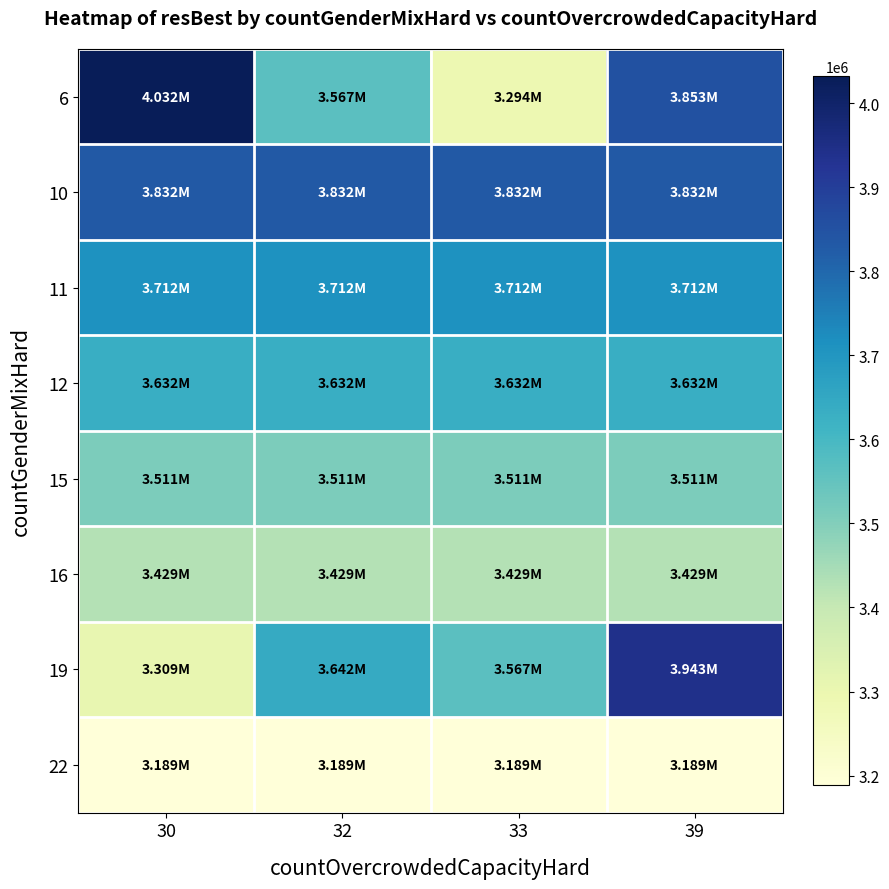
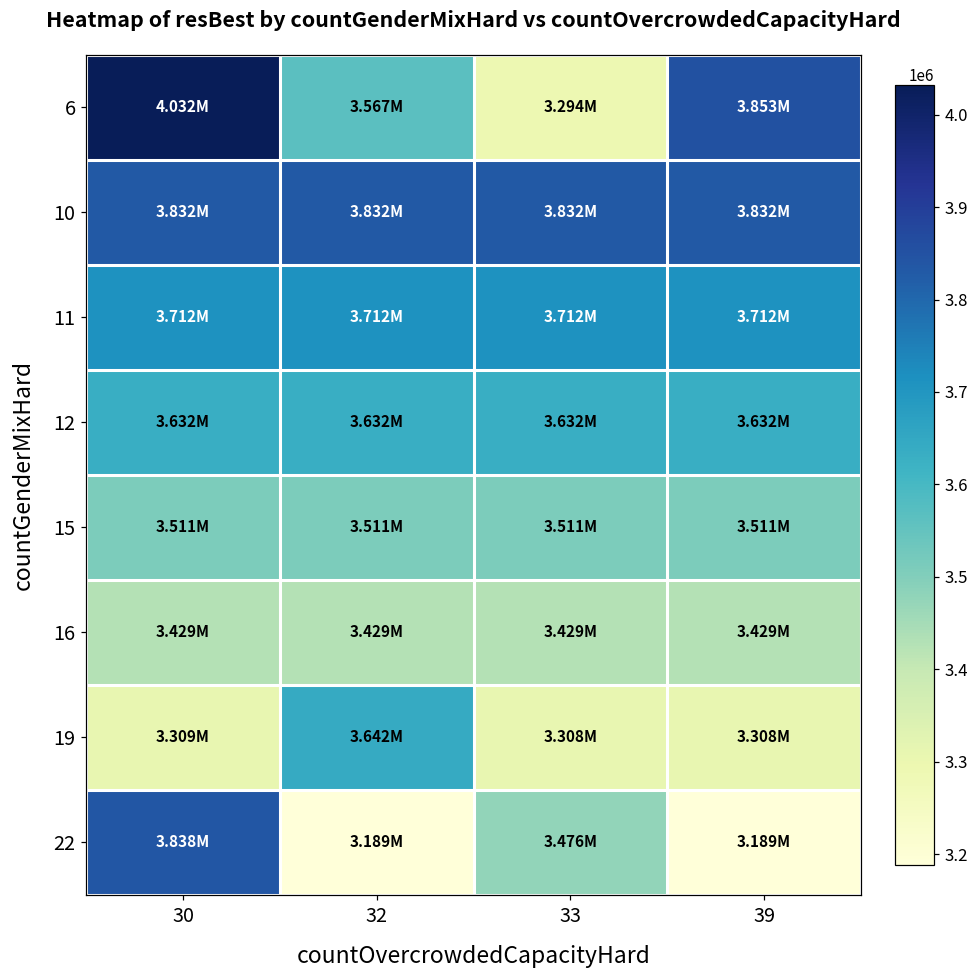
19, 33: 3.567M -> 3.308M
19, 39: 3.943M -> 3.308M
22, 30: 3.189M -> 3.838M
22, 33: 3.189M -> 3.476M
